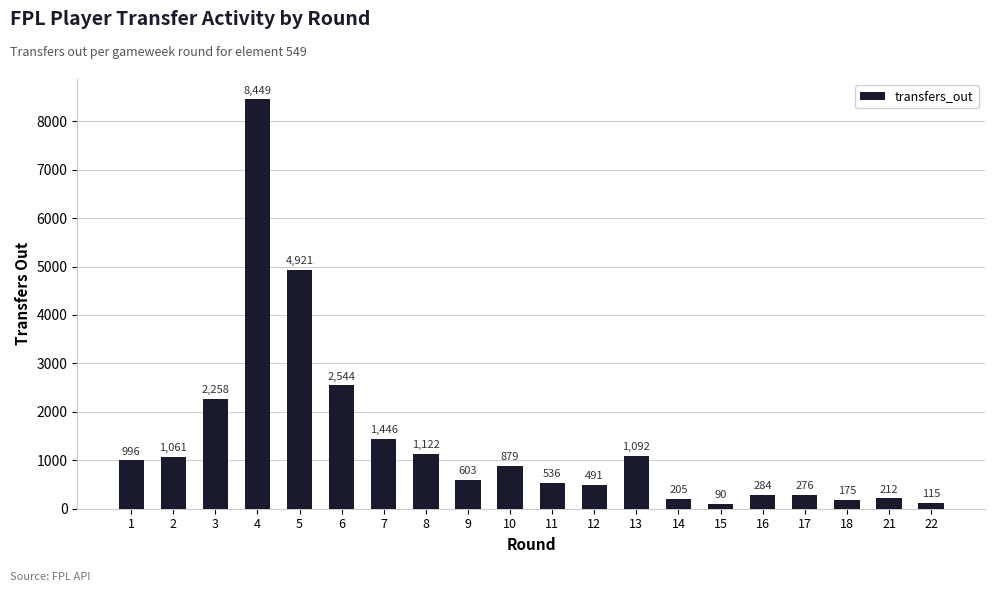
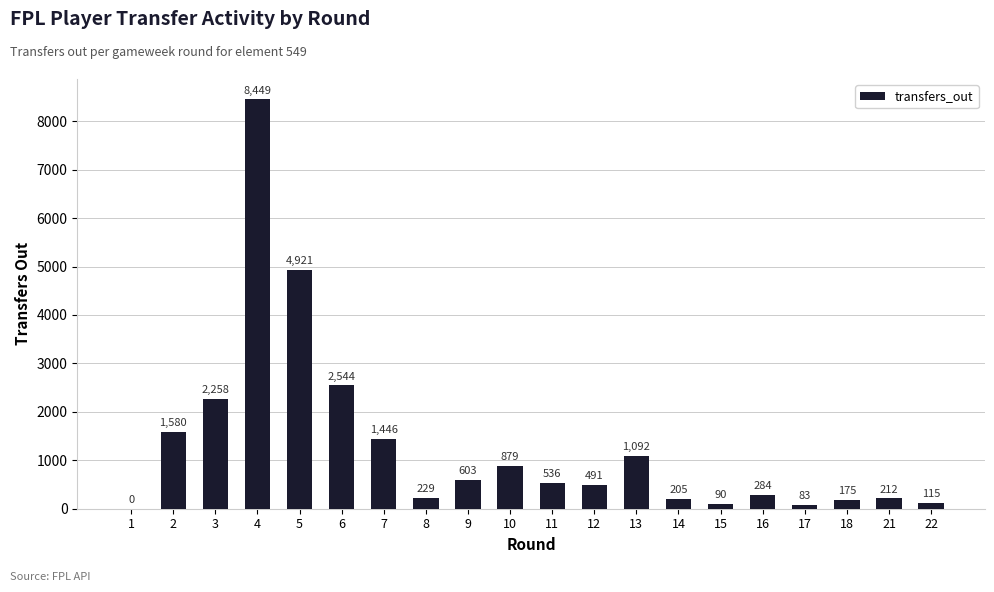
1: 996 -> 0
2: 1,061 -> 1,580
8: 1,122 -> 229
17: 276 -> 83
